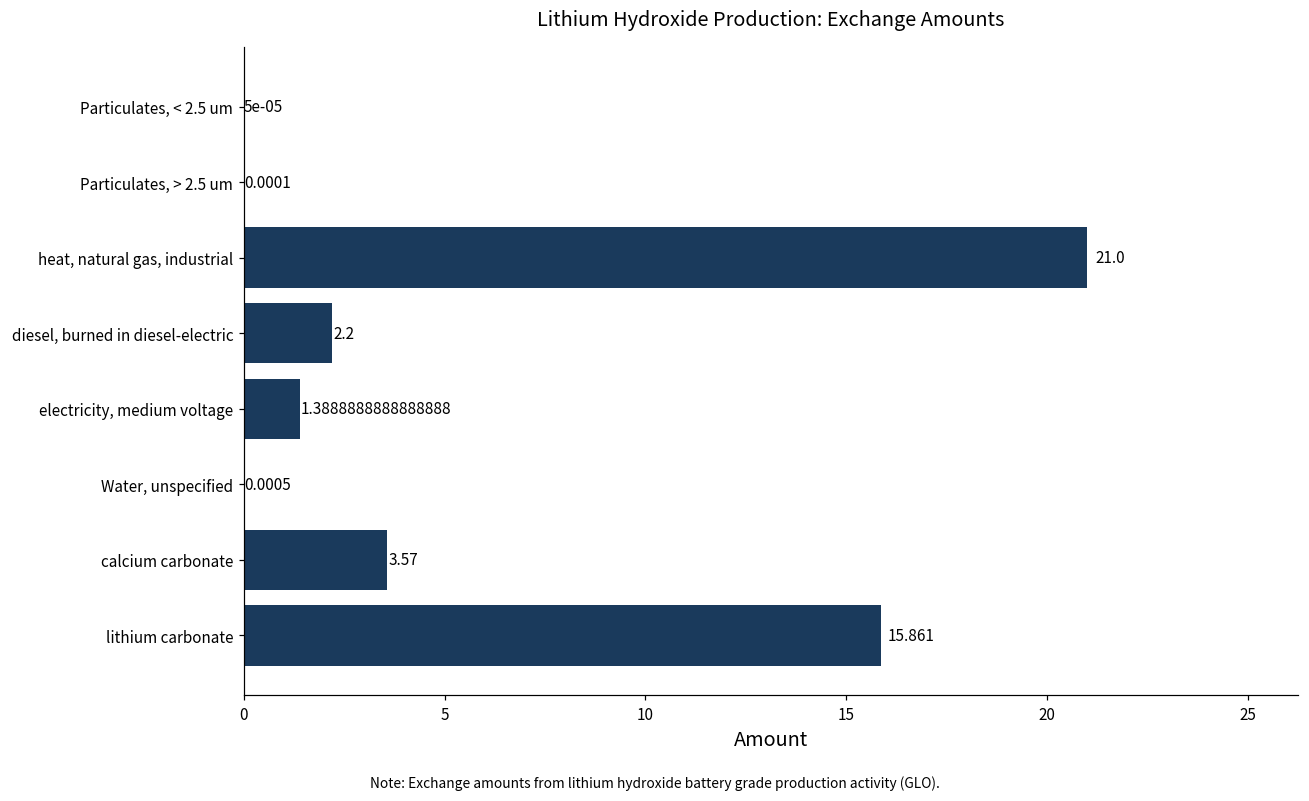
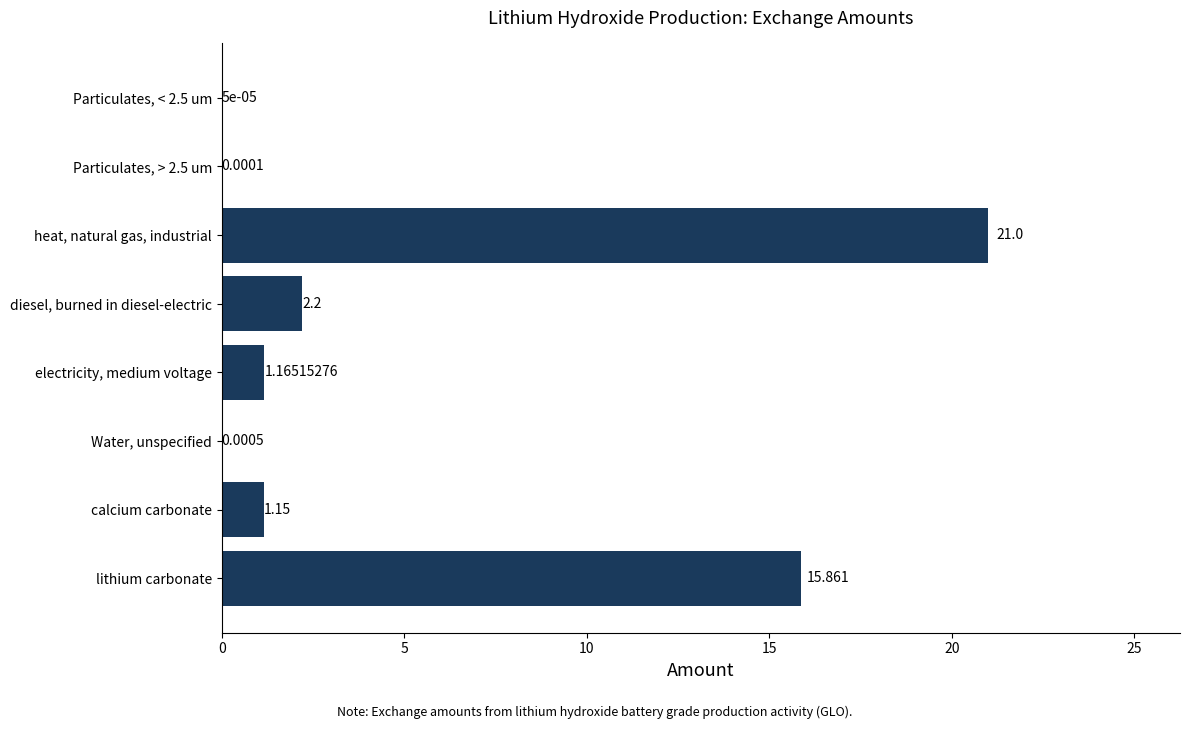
electricity, medium voltage: 1.3888888888888888 -> 1.16515276
calcium carbonate: 3.57 -> 1.15
